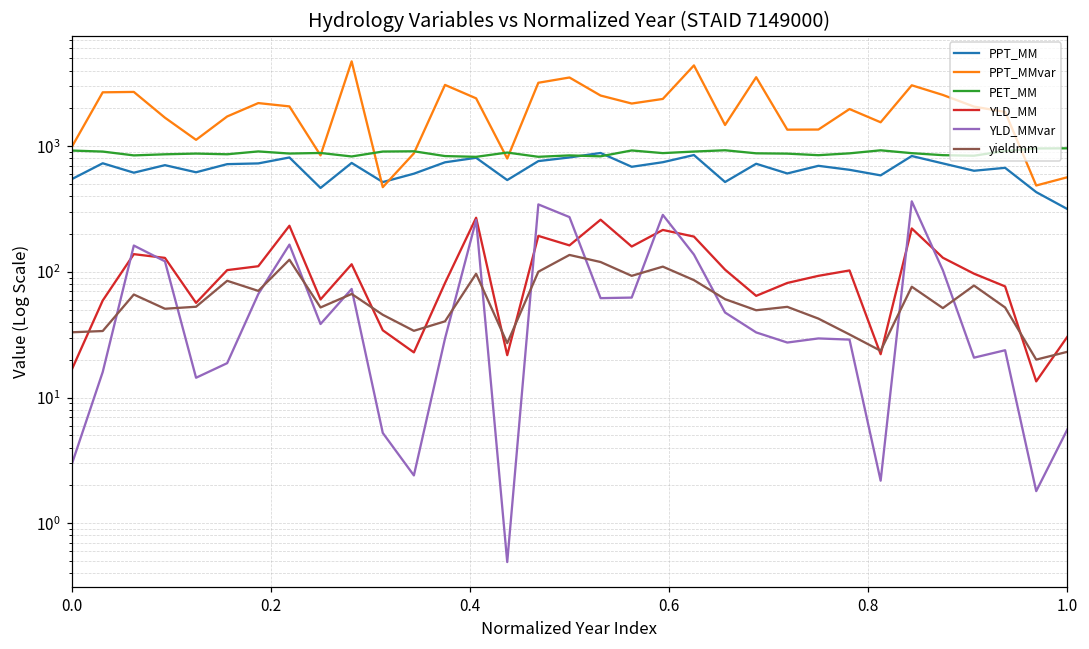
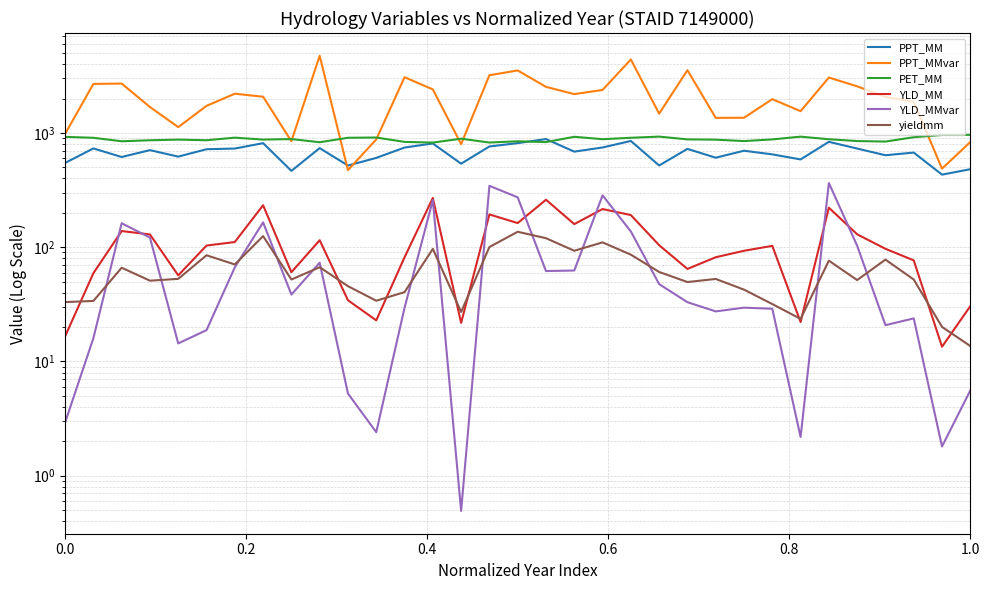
PPT_MM, 1.0: 320 -> 480
PPT_MMvar, 1.0: 600 -> 800
yieldmm, 1.0: 23 -> 14
